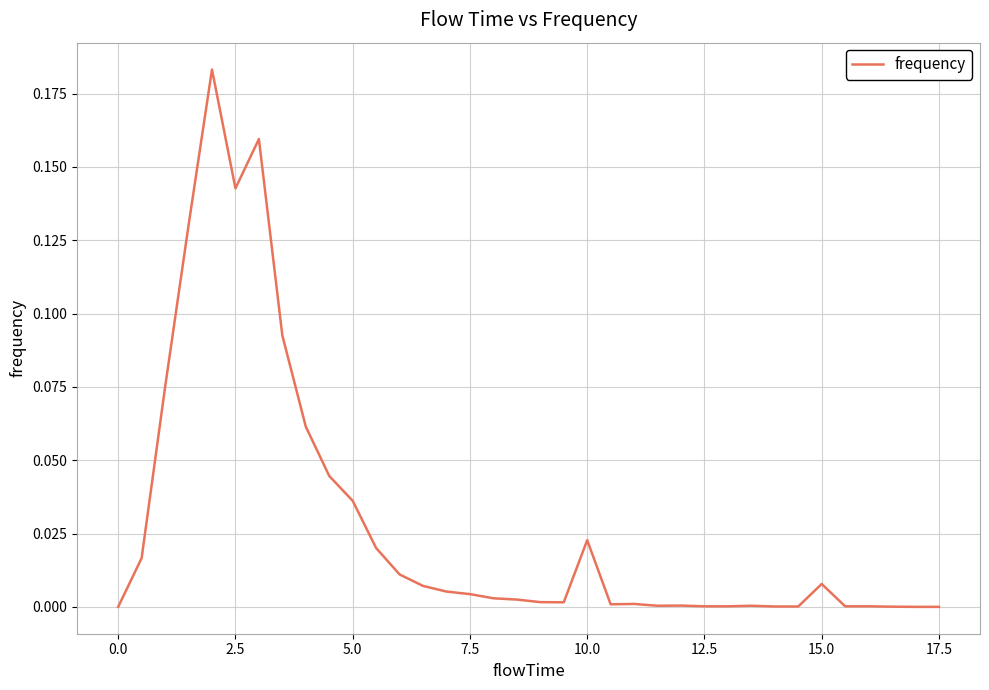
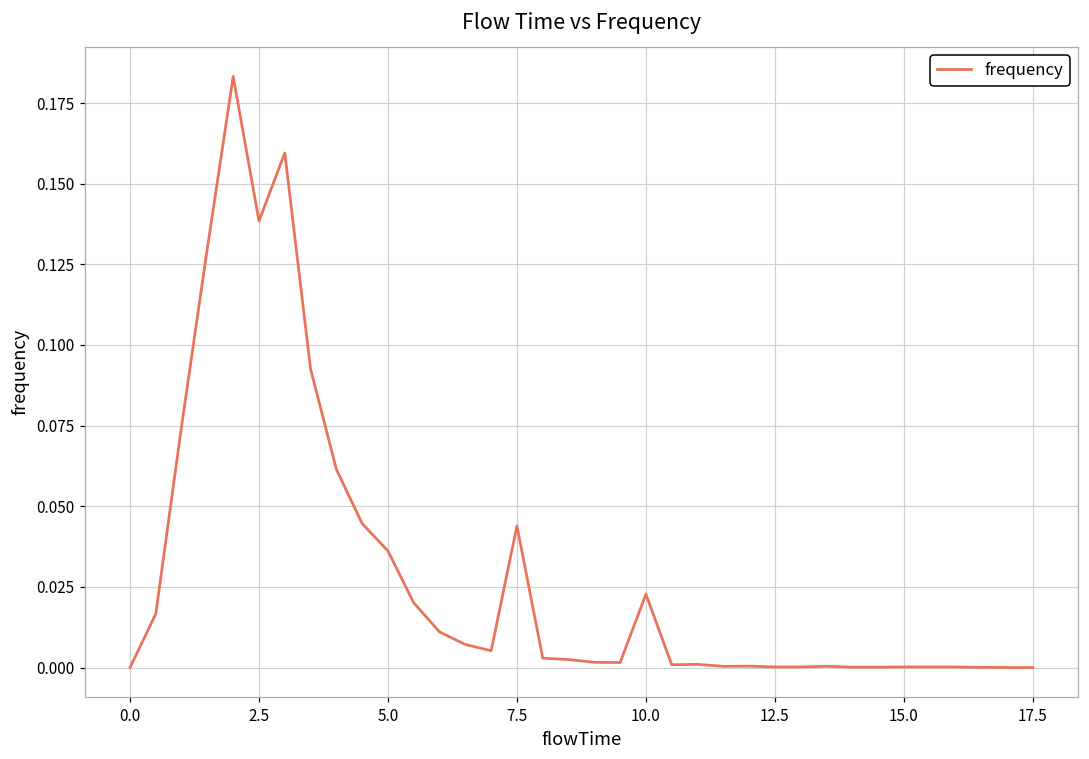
2.5: 0.143 -> 0.138
7.5: 0.004 -> 0.044
15.0: 0.008 -> 0.000
